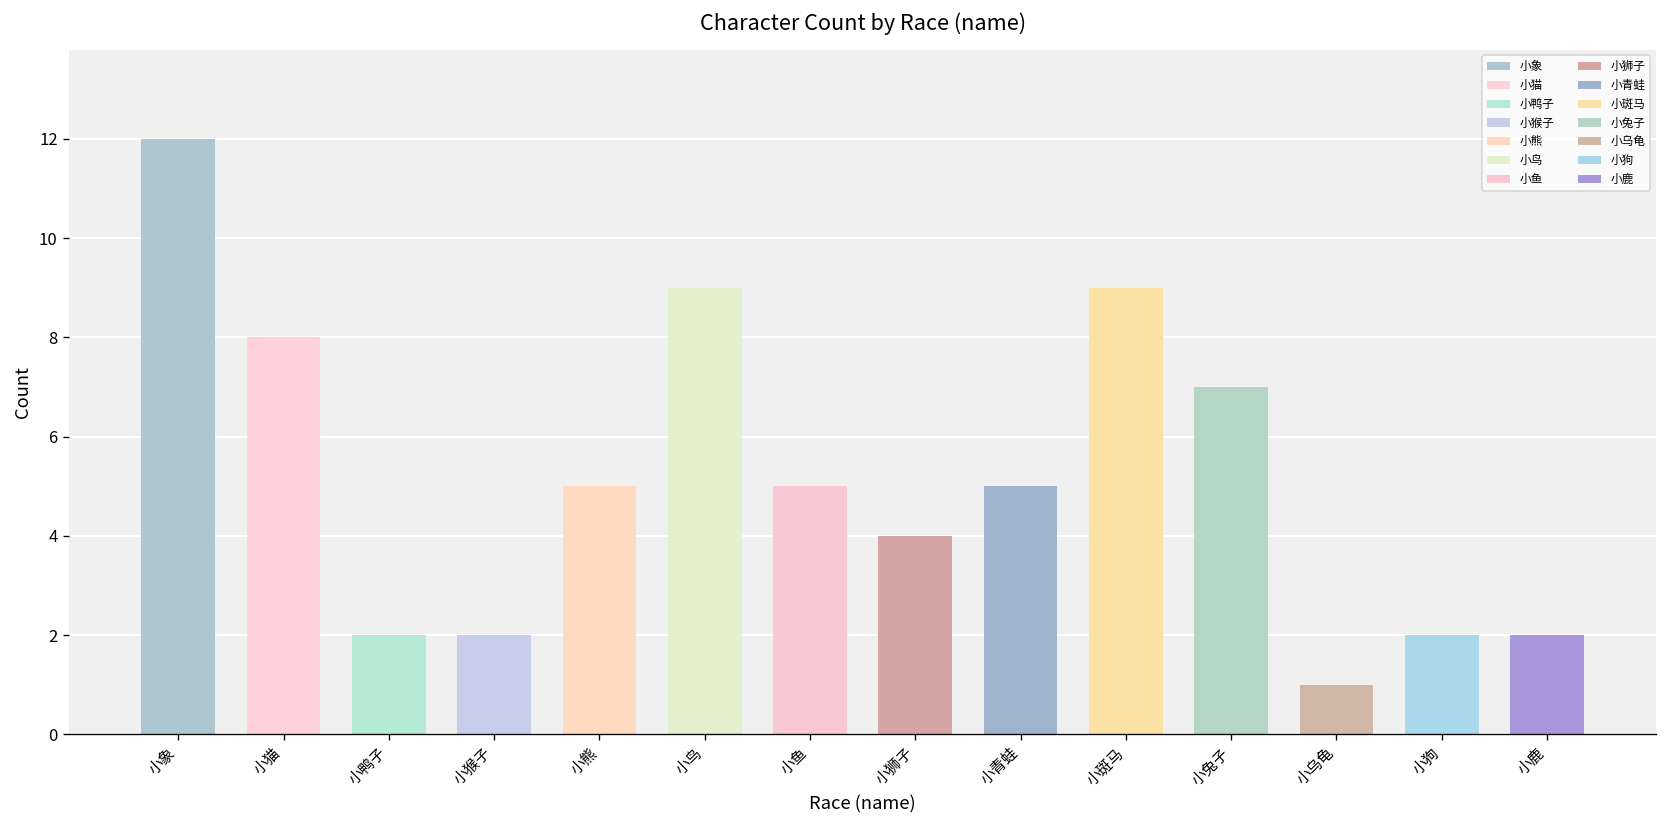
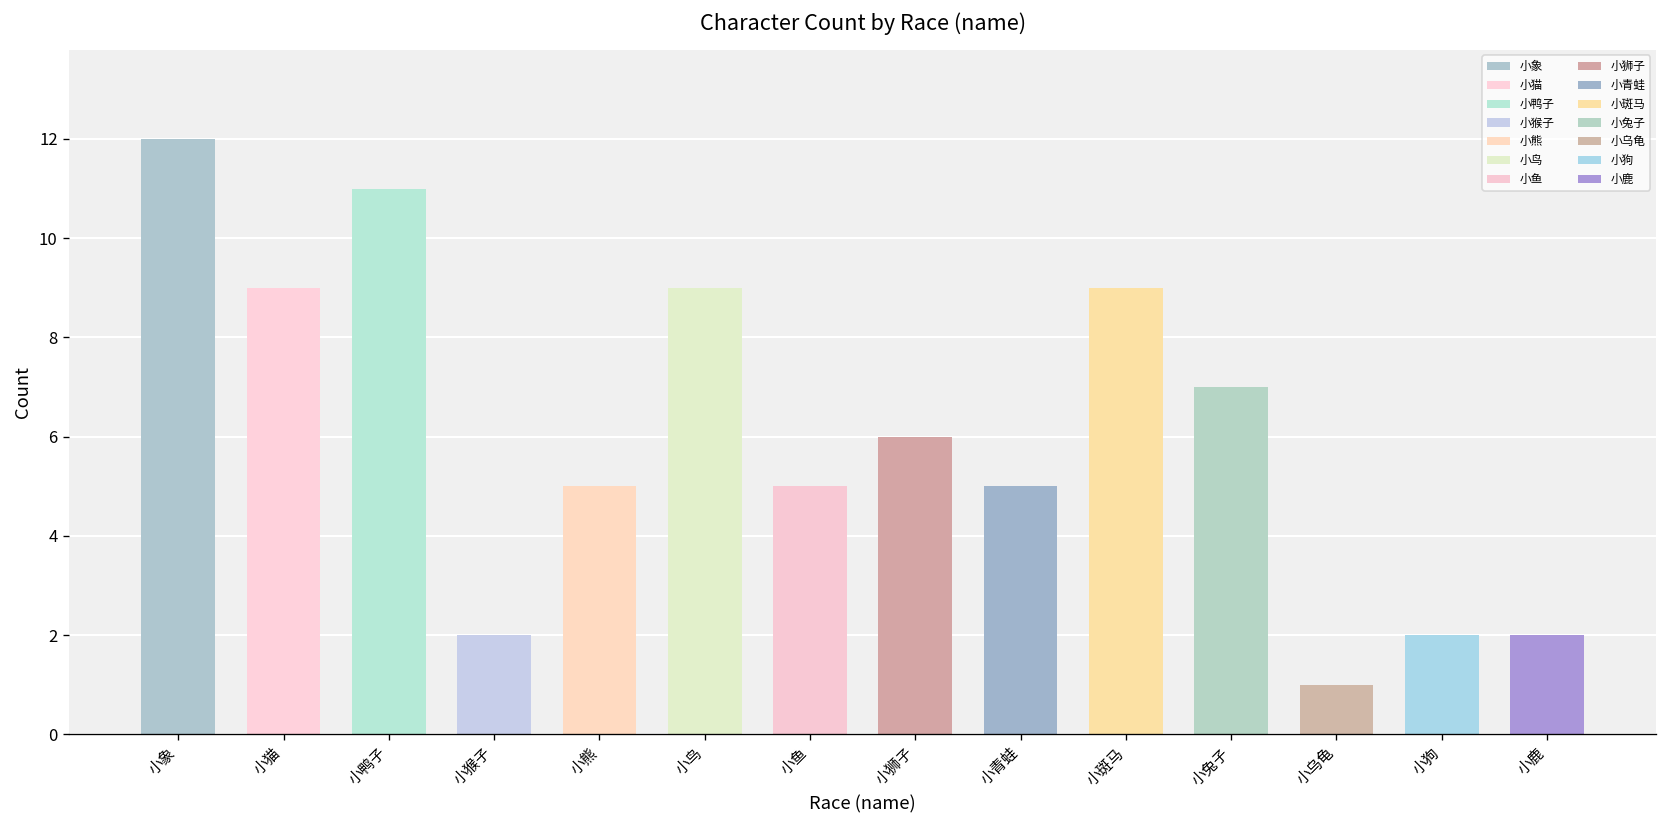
小猫: 8 -> 9
小鸭子: 2 -> 11
小狮子: 4 -> 6
